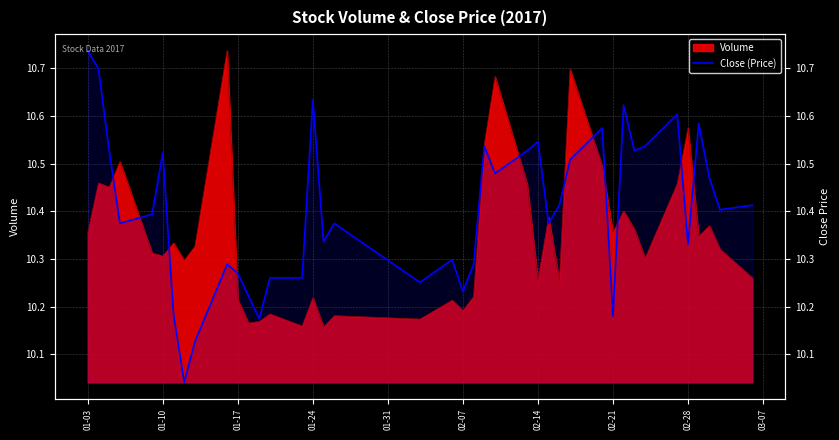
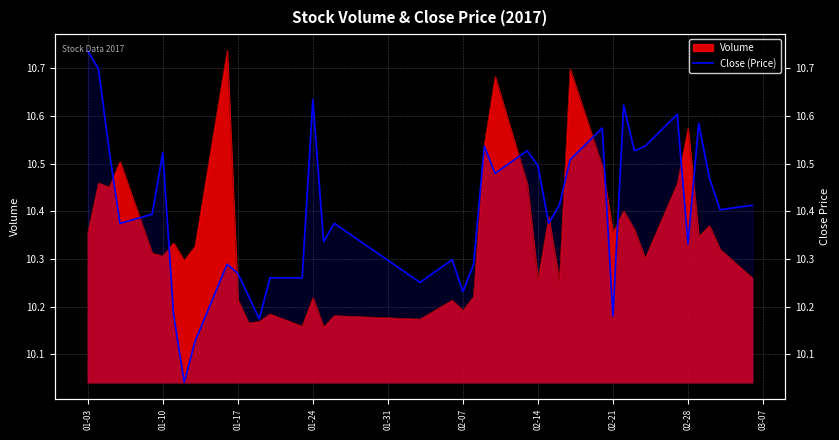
Close (Price), 02-14: 10.55 -> 10.50
